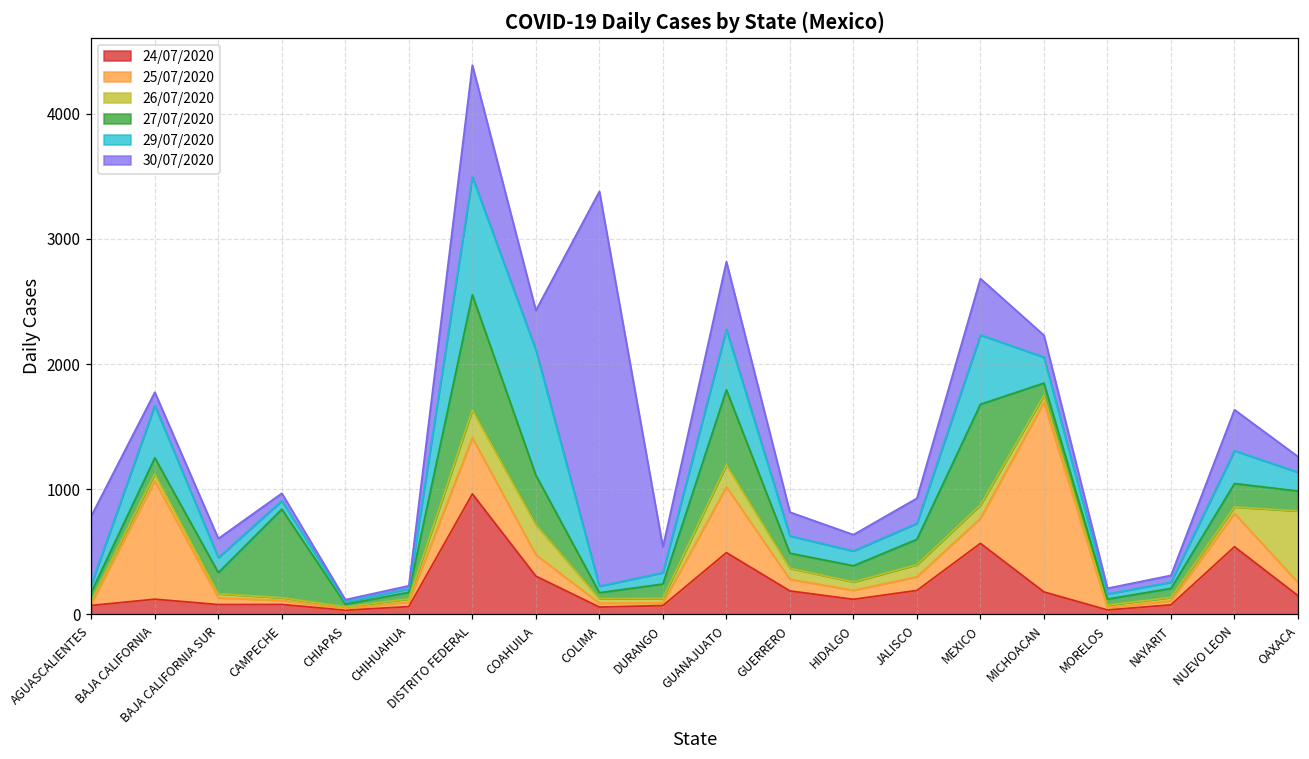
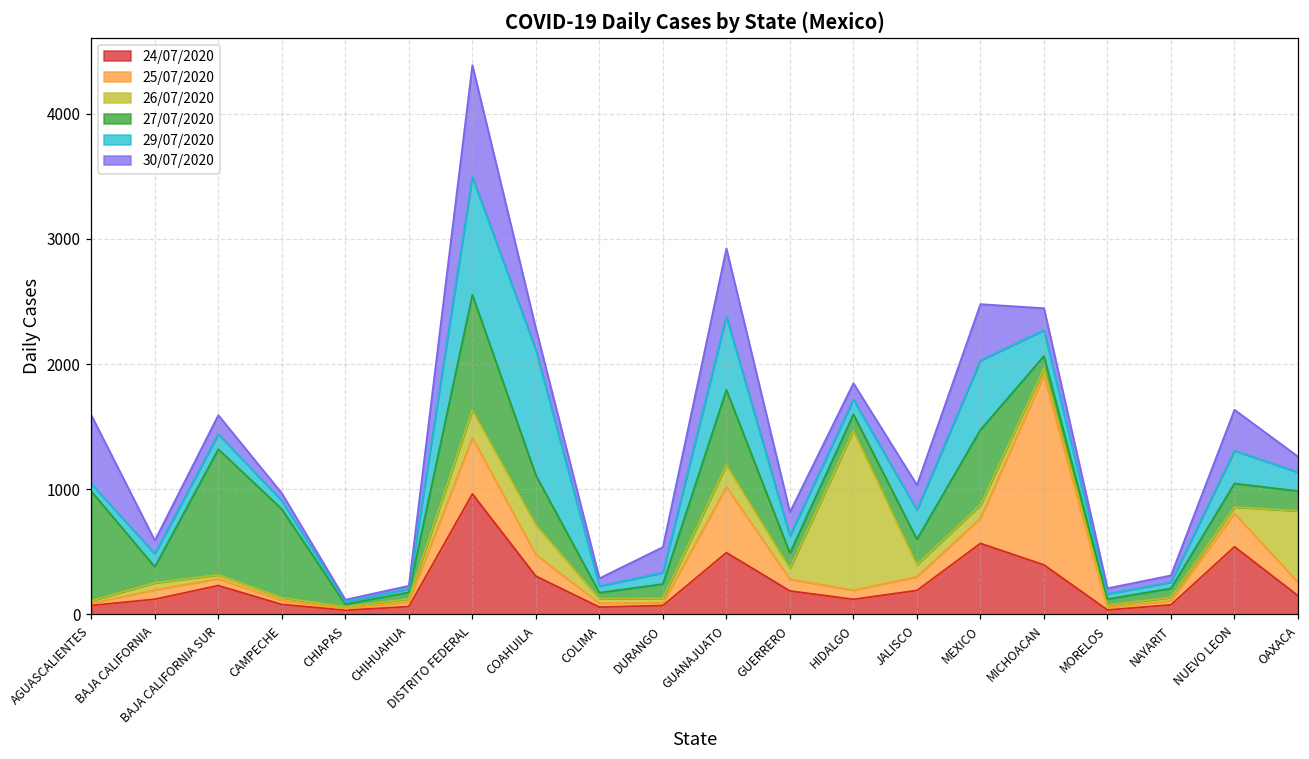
27/07/2020, AGUASCALIENTES: 70 -> 870
25/07/2020, BAJA CALIFORNIA: 950 -> 70
29/07/2020, BAJA CALIFORNIA: 420 -> 110
24/07/2020, BAJA CALIFORNIA SUR: 80 -> 230
27/07/2020, BAJA CALIFORNIA SUR: 170 -> 1000
30/07/2020, COAHUILA: 320 -> 170
30/07/2020, COLIMA: 3150 -> 60
29/07/2020, GUANAJUATO: 480 -> 590
26/07/2020, HIDALGO: 70 -> 1280
29/07/2020, JALISCO: 130 -> 230
27/07/2020, MEXICO: 800 -> 600
24/07/2020, MICHOACAN: 180 -> 400
